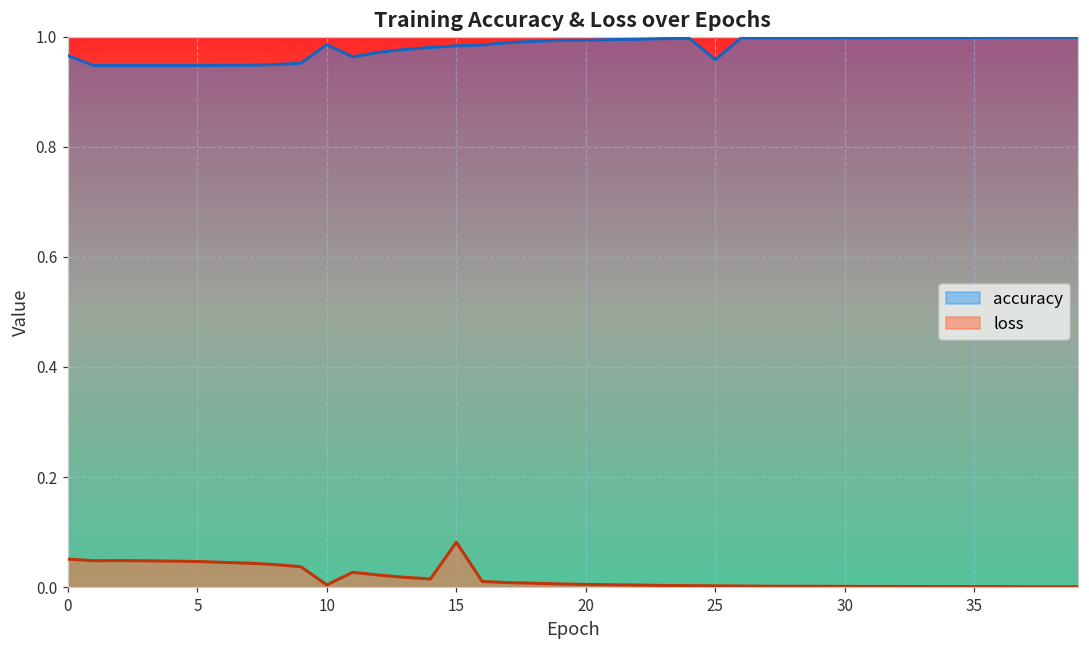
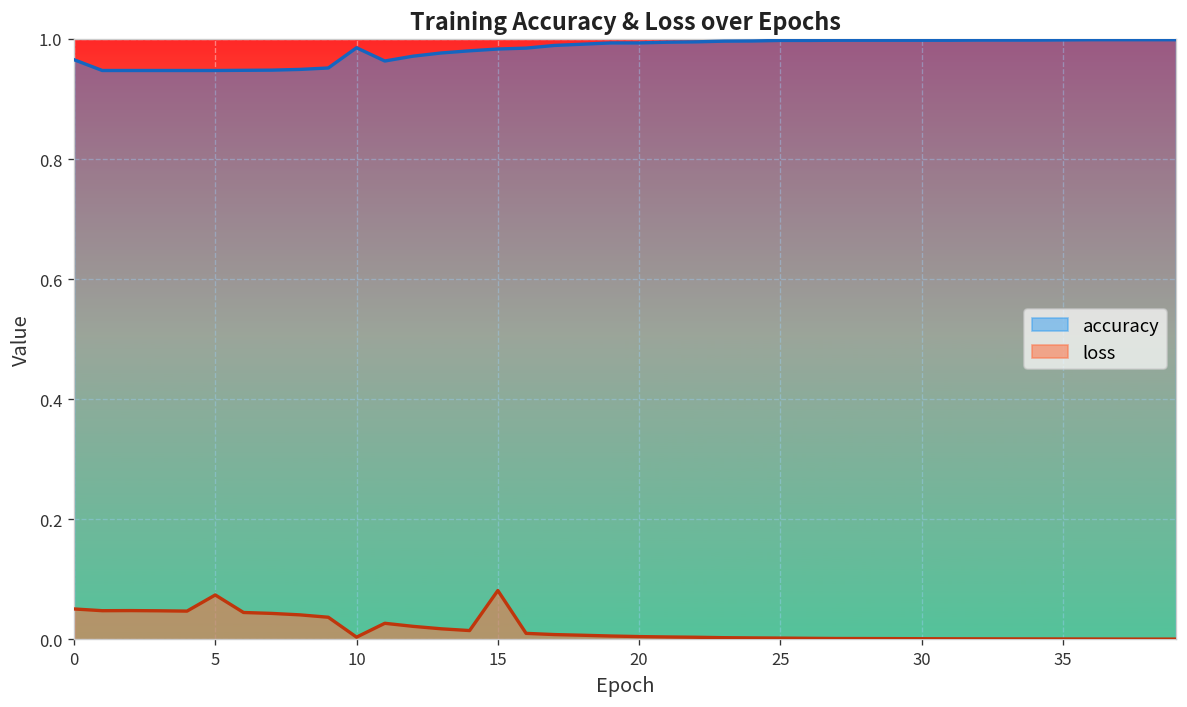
loss, 5: 0.05 -> 0.07
accuracy, 25: 0.96 -> 1.00
